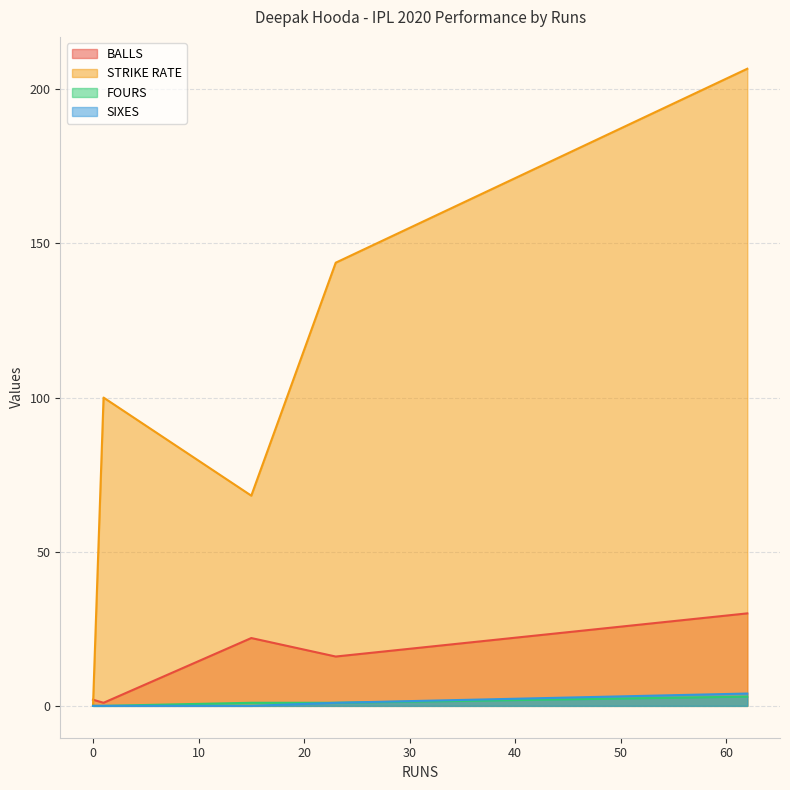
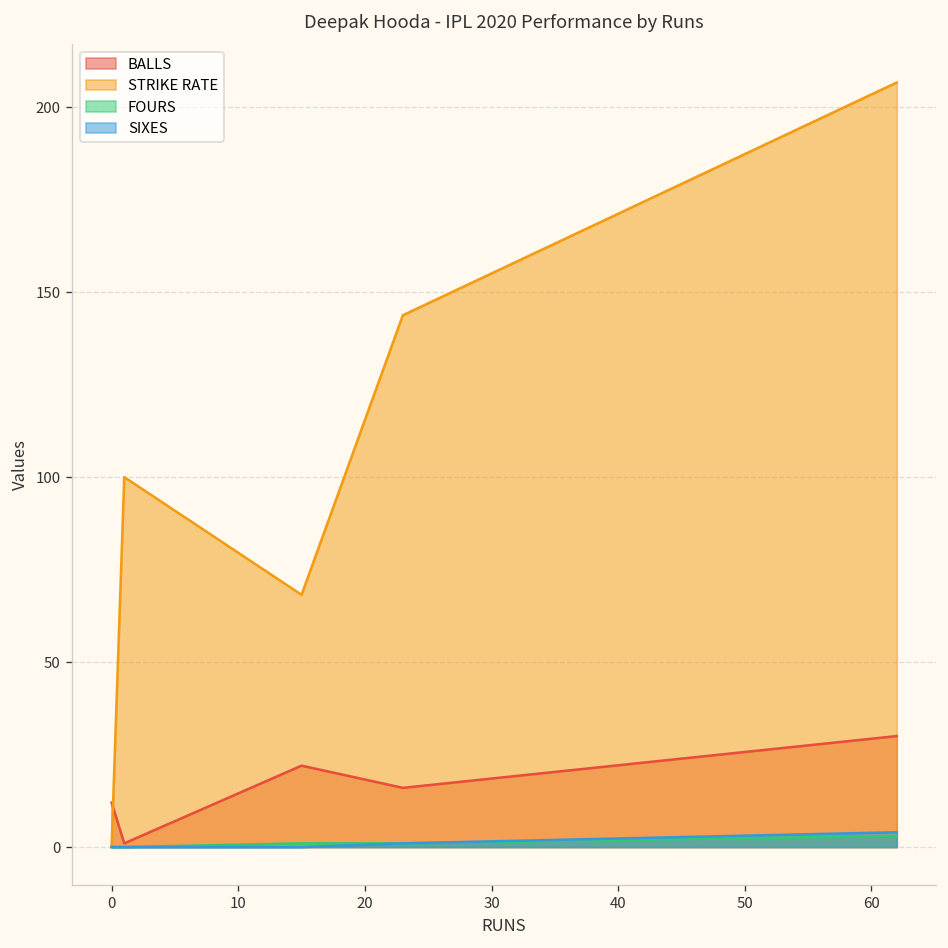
BALLS, 0: 2 -> 12
